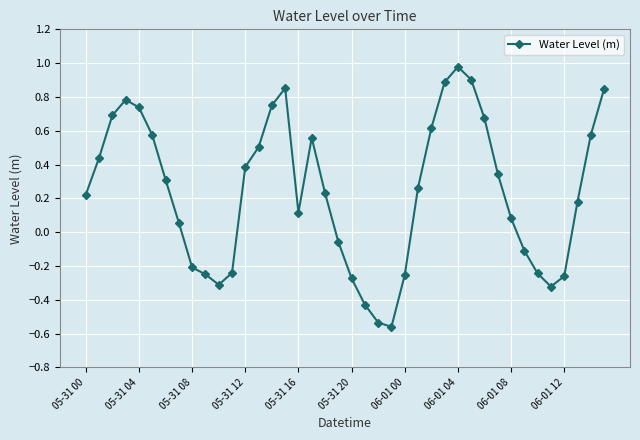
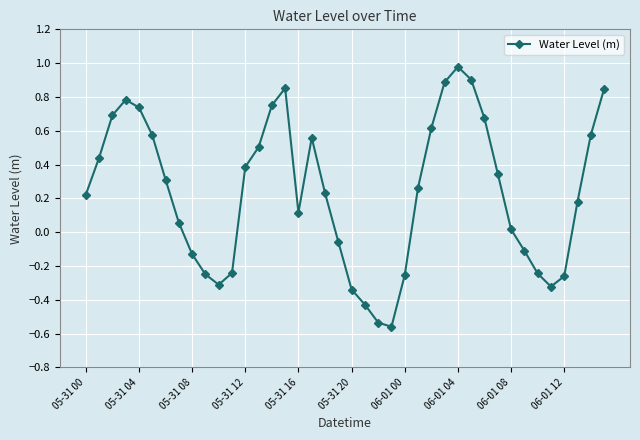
05-31 08: -0.21 -> -0.13
05-31 20: -0.27 -> -0.34
06-01 08: 0.08 -> 0.02
